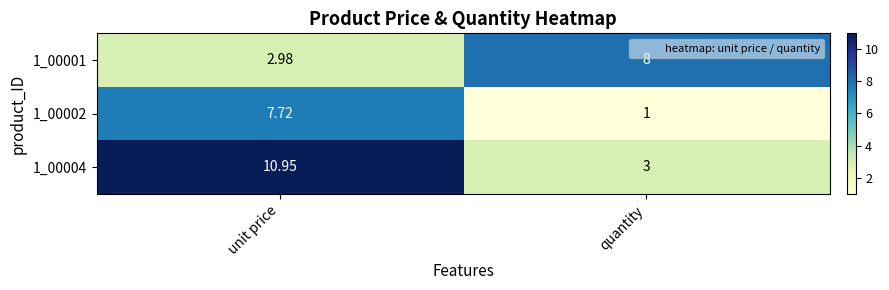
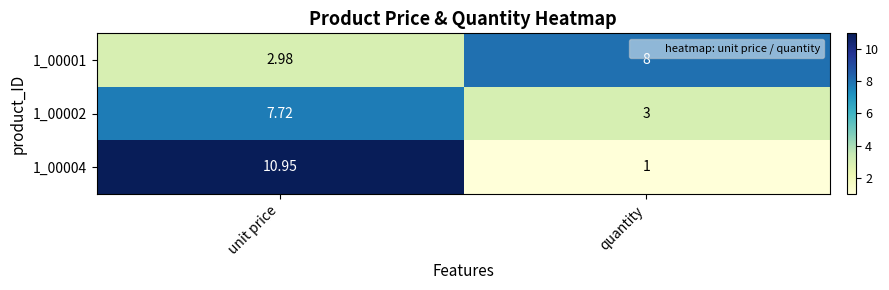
1_00002, quantity: 1 -> 3
1_00004, quantity: 3 -> 1
